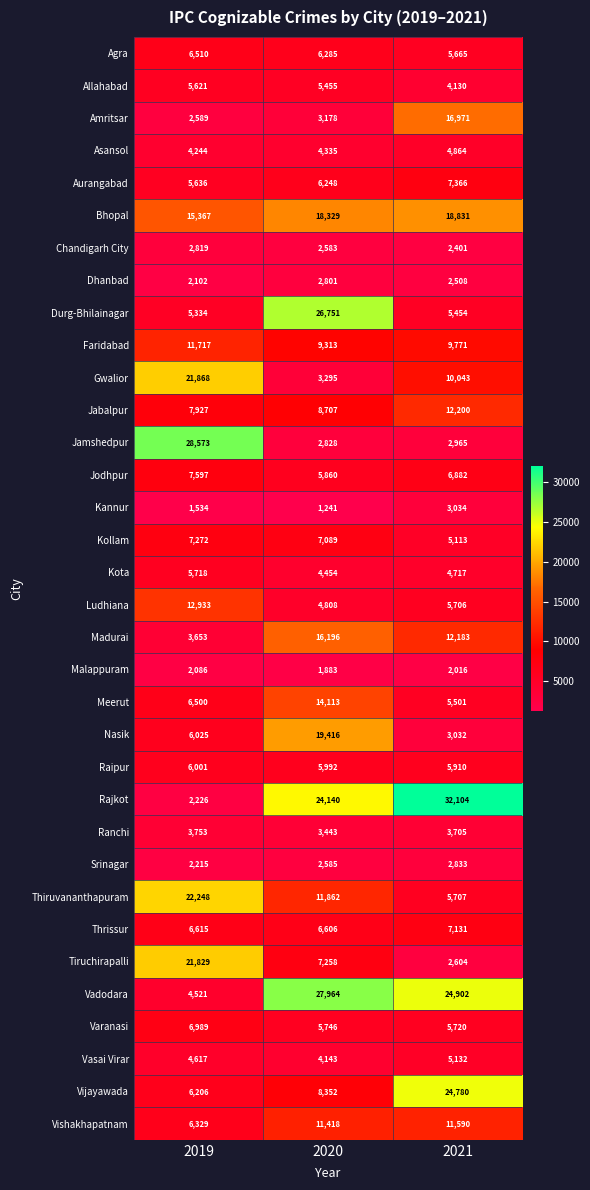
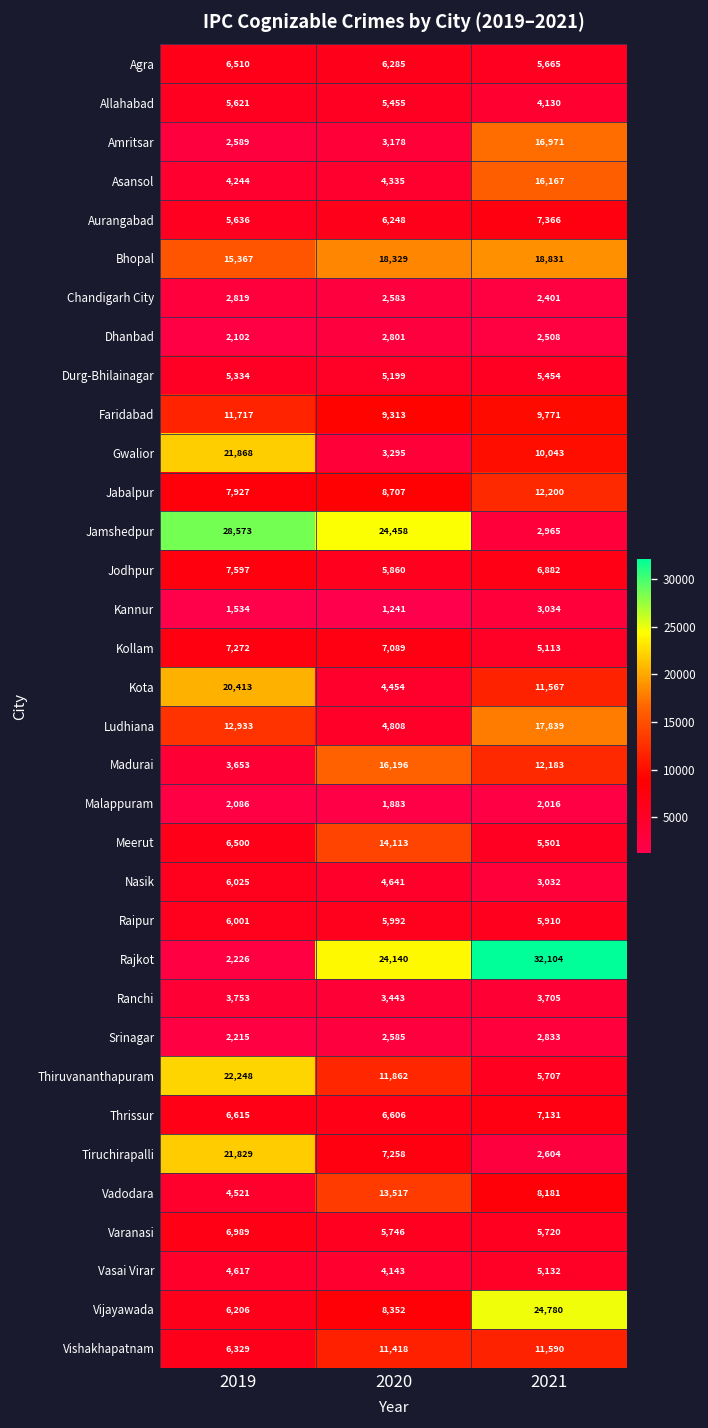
Asansol, 2021: 4,864 -> 16,167
Durg-Bhilainagar, 2020: 26,751 -> 5,199
Jamshedpur, 2020: 2,828 -> 24,458
Kota, 2019: 5,718 -> 20,413
Kota, 2021: 4,717 -> 11,567
Ludhiana, 2021: 5,706 -> 17,839
Nasik, 2020: 19,416 -> 4,641
Vadodara, 2020: 27,964 -> 13,517
Vadodara, 2021: 24,902 -> 8,181
